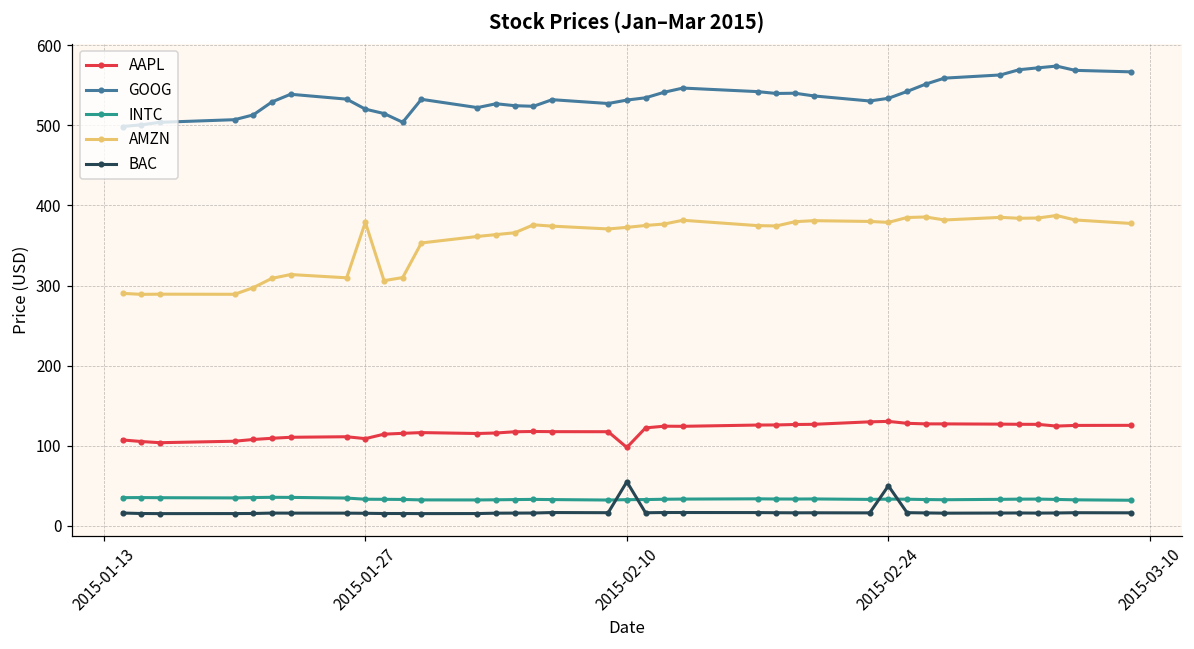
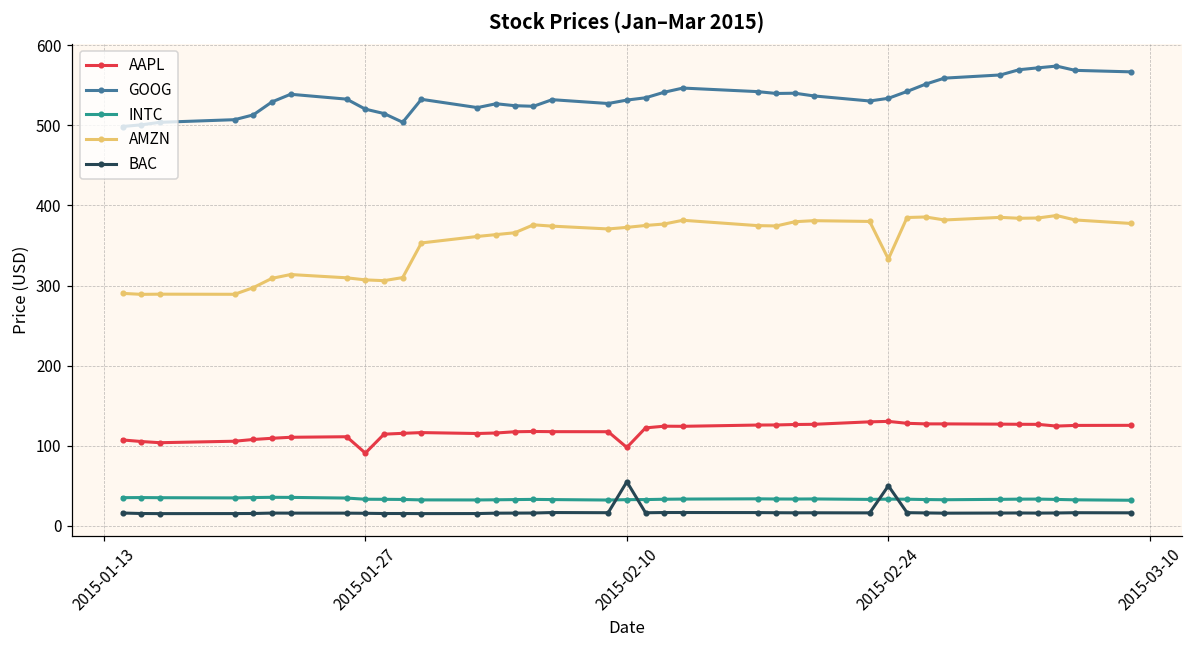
AAPL, 2015-01-27: 110 -> 90
AMZN, 2015-01-27: 380 -> 310
AMZN, 2015-02-24: 380 -> 330
